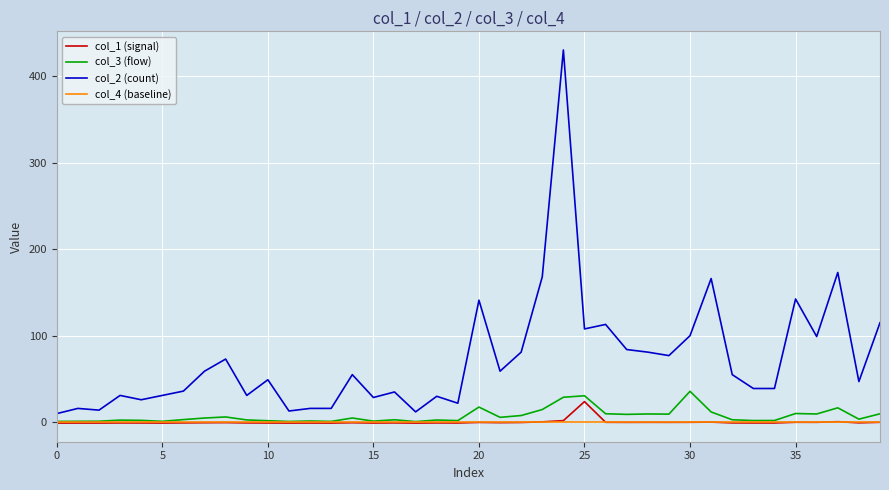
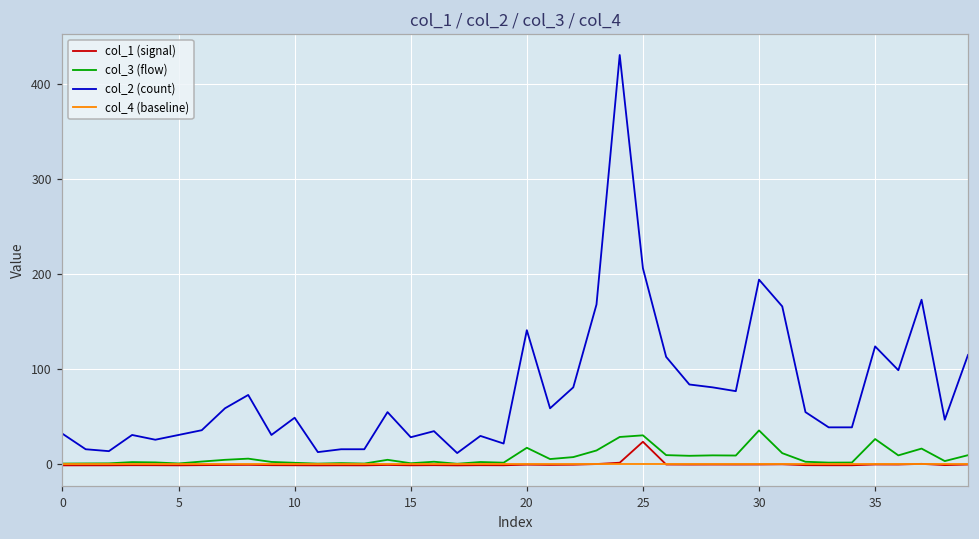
col_2 (count), 0: 10 -> 30
col_2 (count), 25: 110 -> 210
col_2 (count), 30: 100 -> 190
col_3 (flow), 35: 10 -> 30
col_2 (count), 35: 140 -> 120
